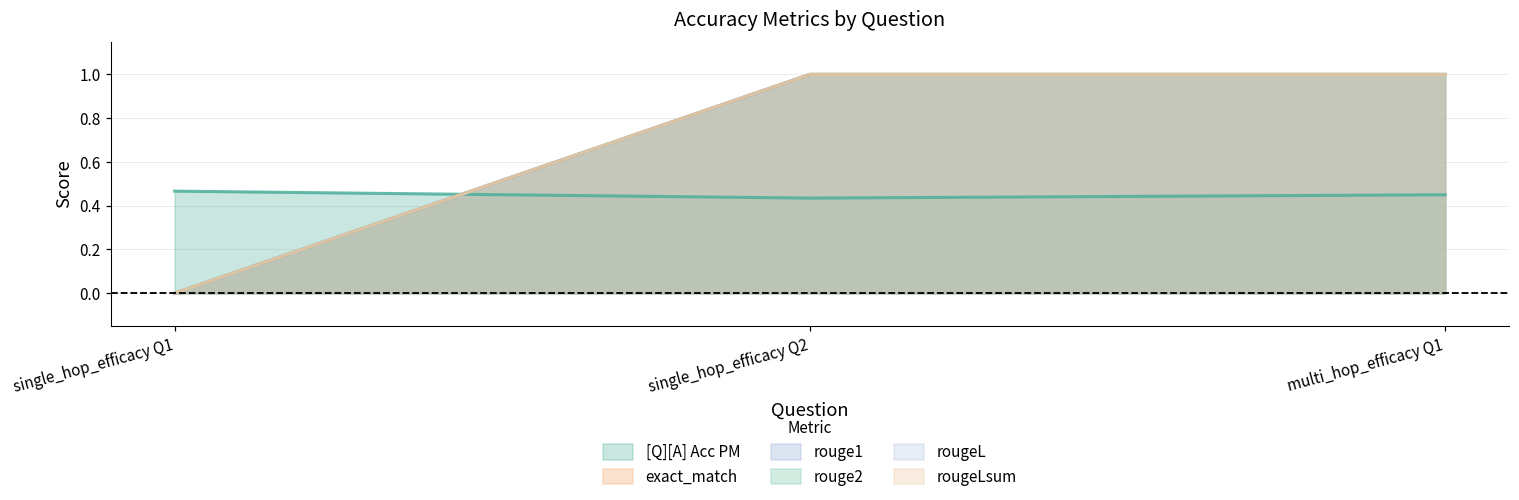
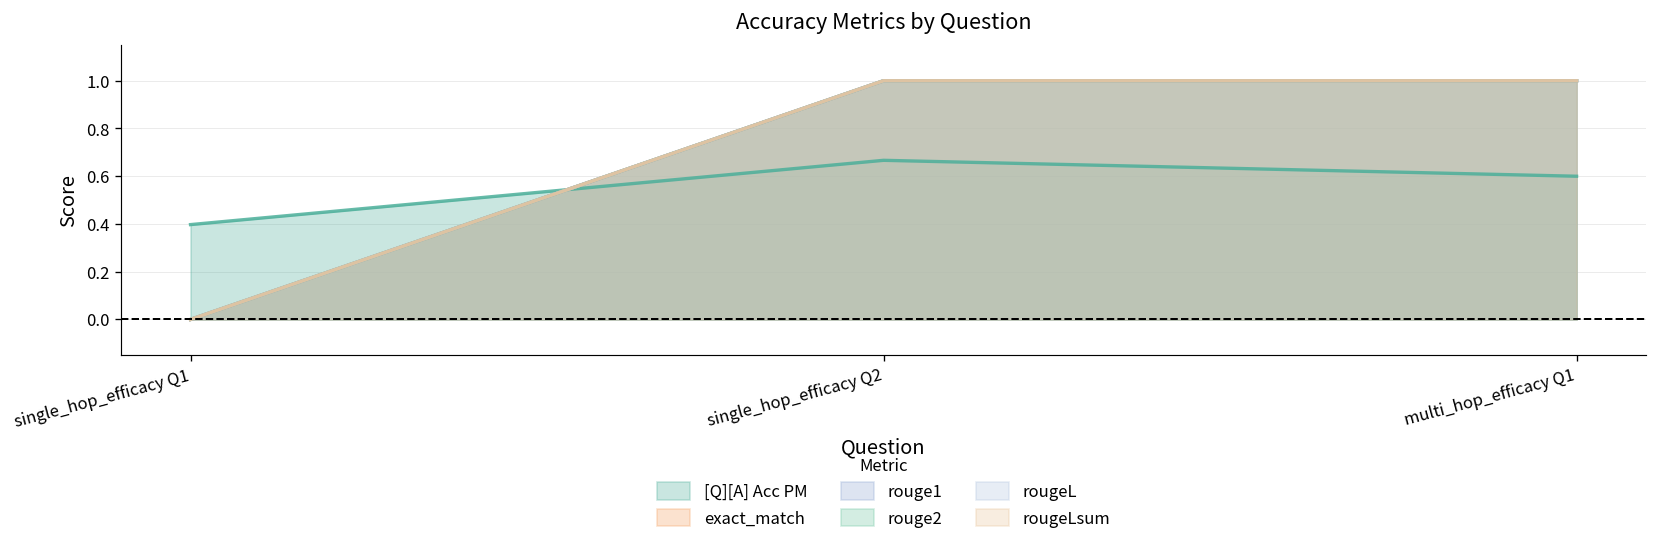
[Q][A] Acc PM, single_hop_efficacy Q1: 0.47 -> 0.40
[Q][A] Acc PM, single_hop_efficacy Q2: 0.43 -> 0.67
[Q][A] Acc PM, multi_hop_efficacy Q1: 0.45 -> 0.60
